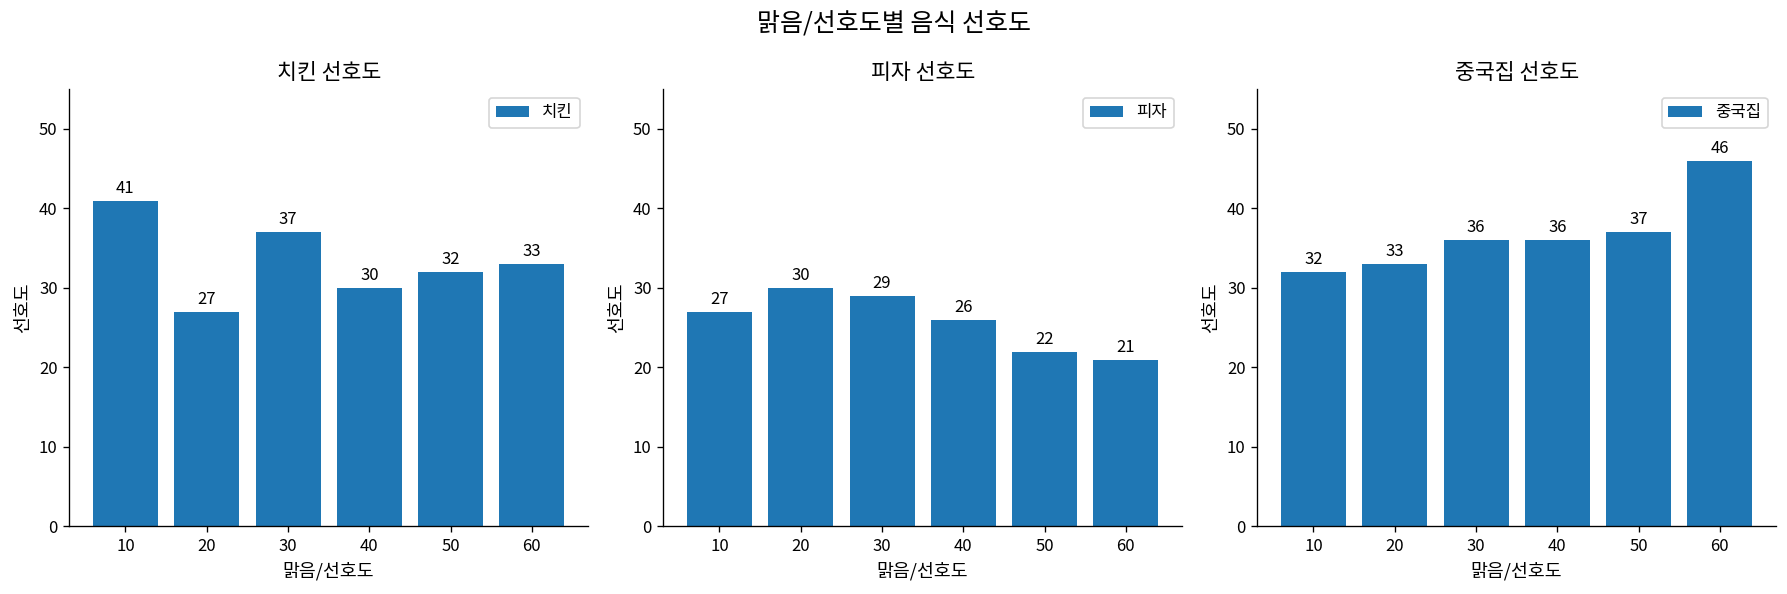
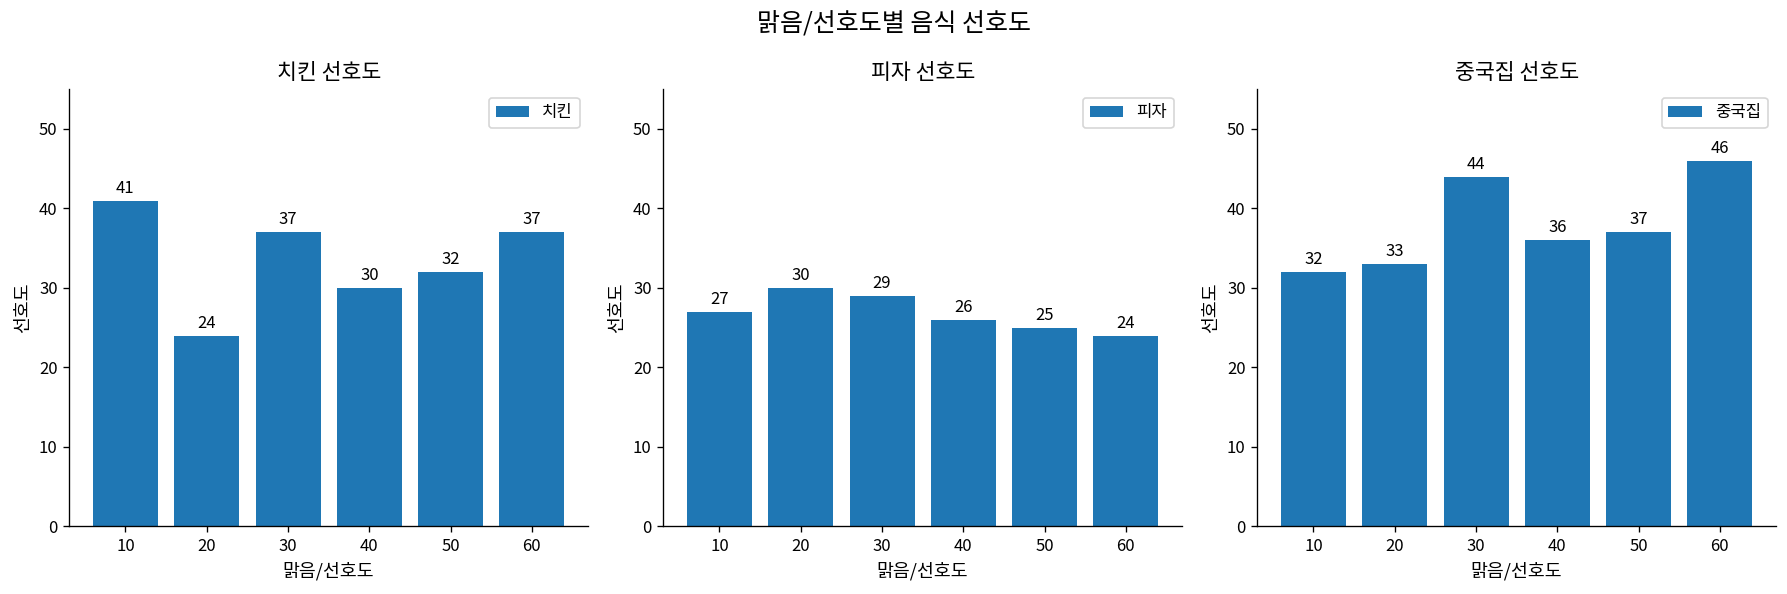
치킨 선호도, 20: 27 -> 24
치킨 선호도, 60: 33 -> 37
피자 선호도, 50: 22 -> 25
피자 선호도, 60: 21 -> 24
중국집 선호도, 30: 36 -> 44
